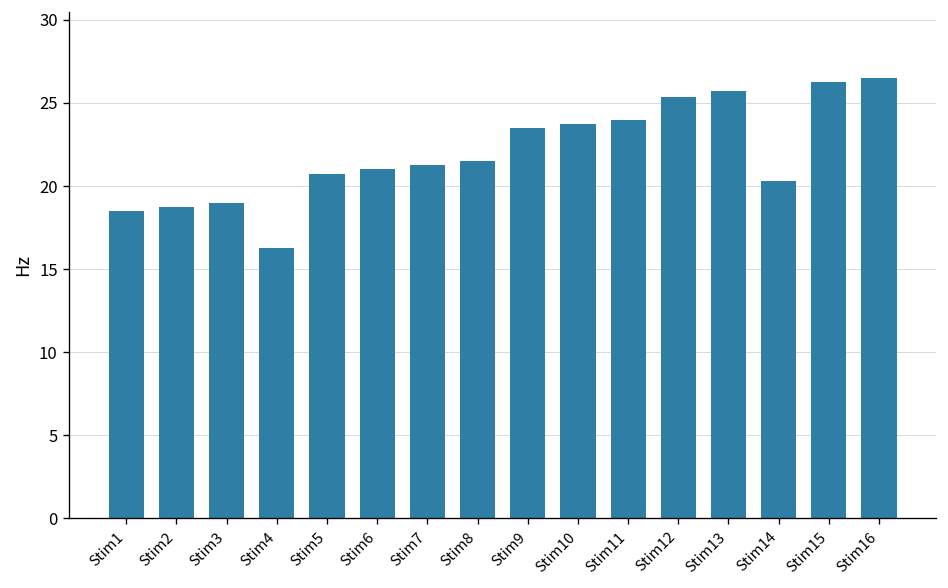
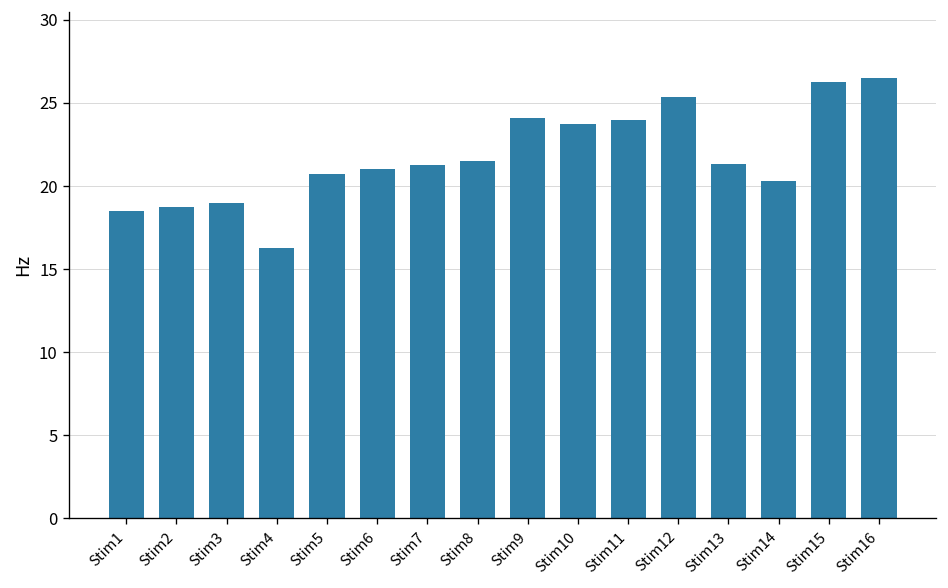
Stim9: 23.5 -> 24.1
Stim13: 25.8 -> 21.3
